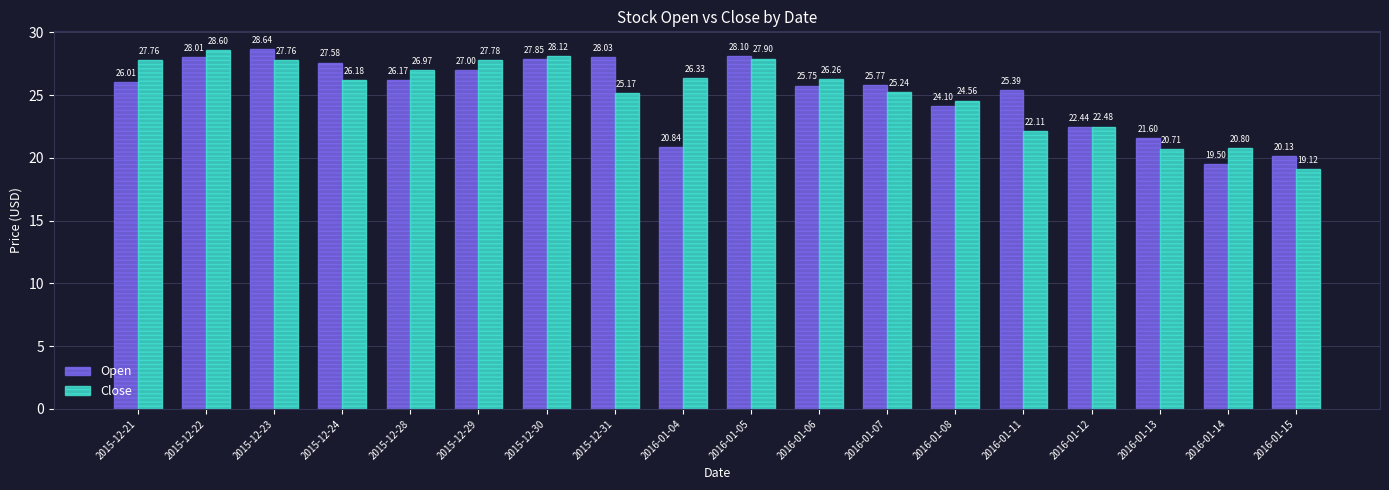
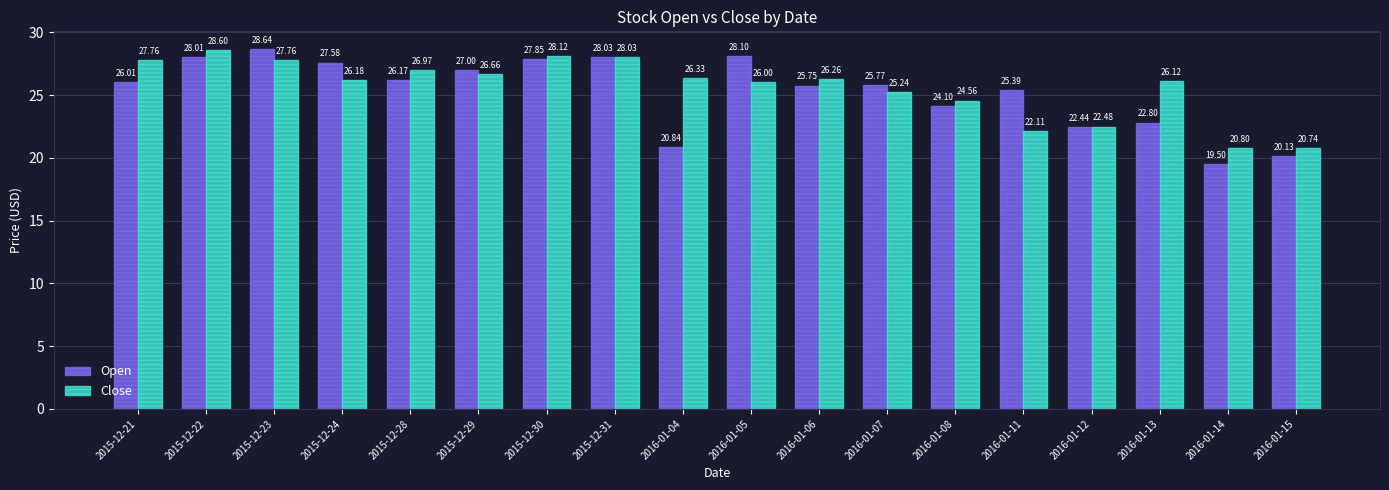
Close, 2015-12-29: 27.78 -> 26.66
Close, 2015-12-31: 25.17 -> 28.03
Close, 2016-01-05: 27.90 -> 26.00
Open, 2016-01-13: 21.60 -> 22.80
Close, 2016-01-13: 20.71 -> 26.12
Close, 2016-01-15: 19.12 -> 20.74
